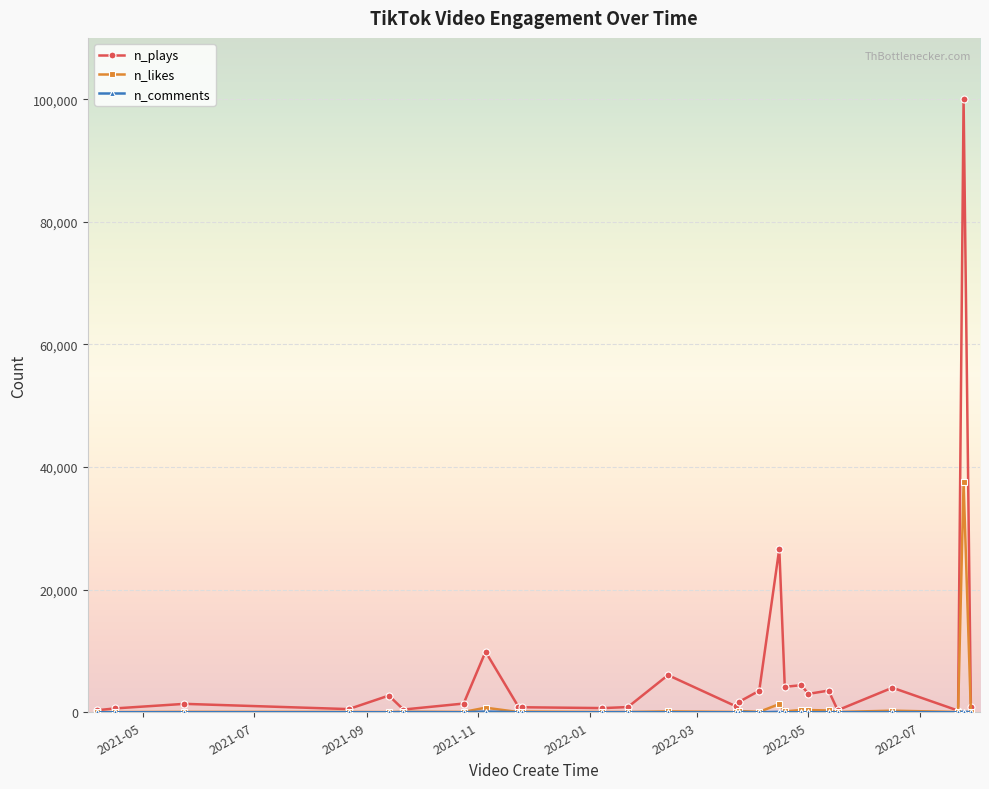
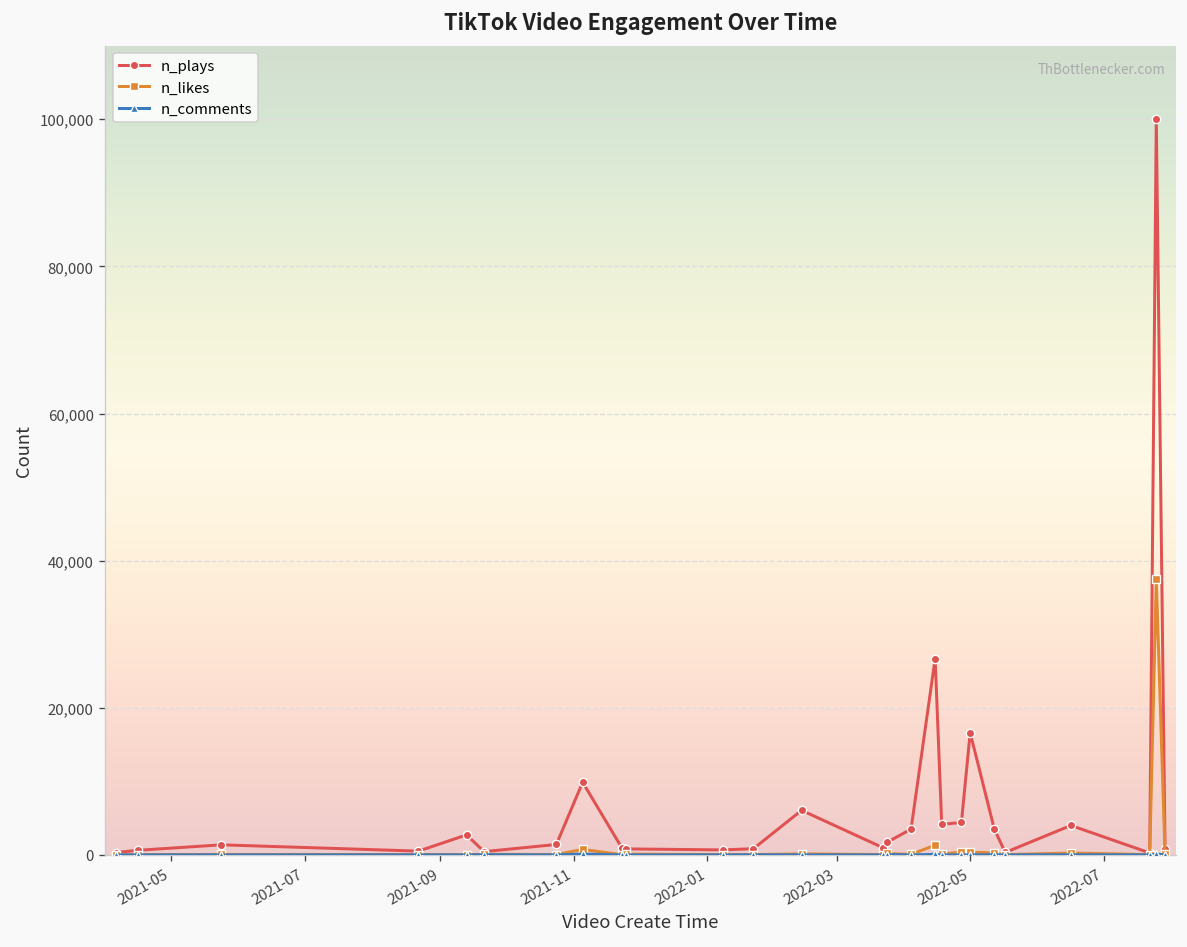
n_plays, 2022-05: 3,000 -> 17,000
